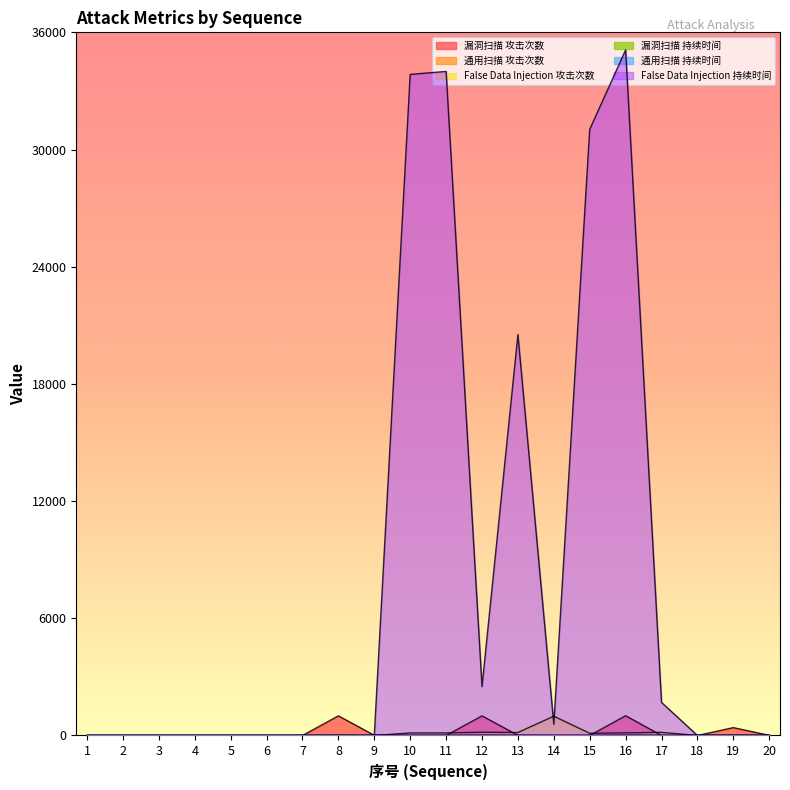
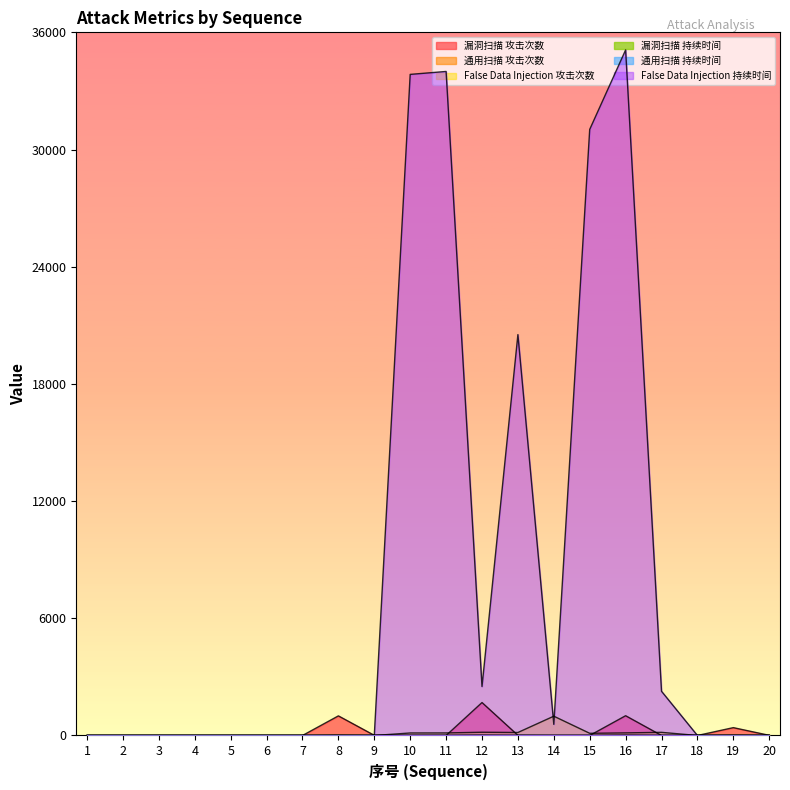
漏洞扫描 攻击次数, 12: 1000 -> 1700
False Data Injection 持续时间, 17: 1700 -> 2300
